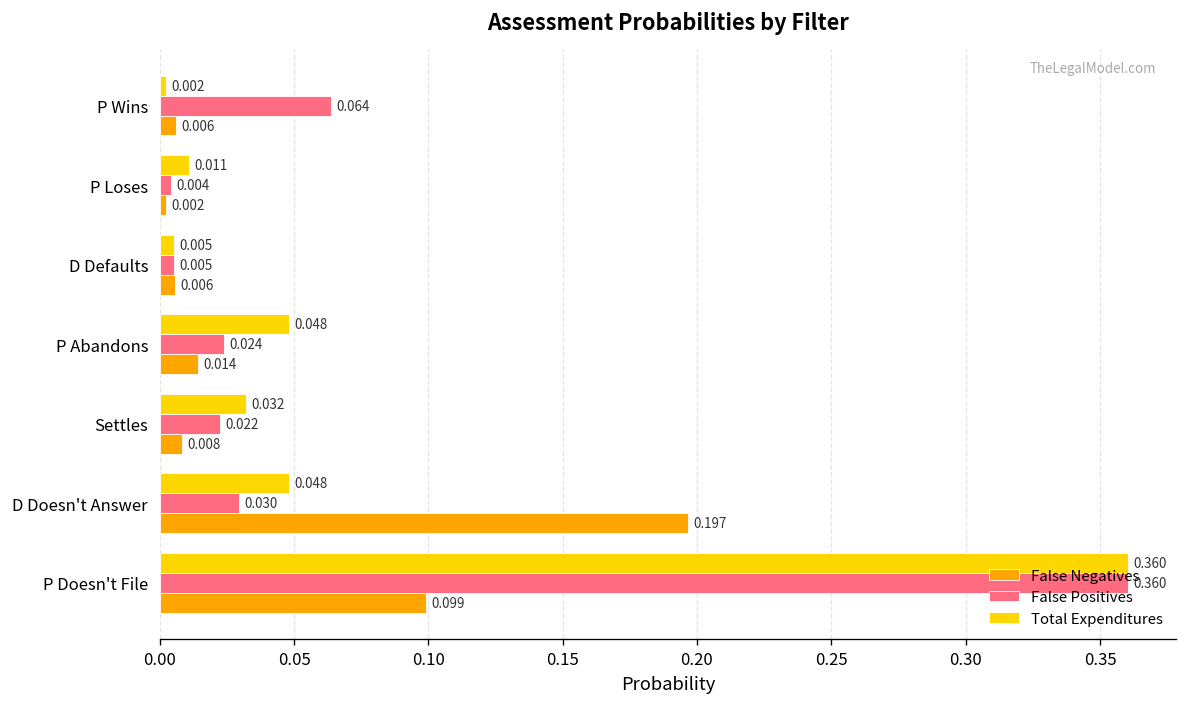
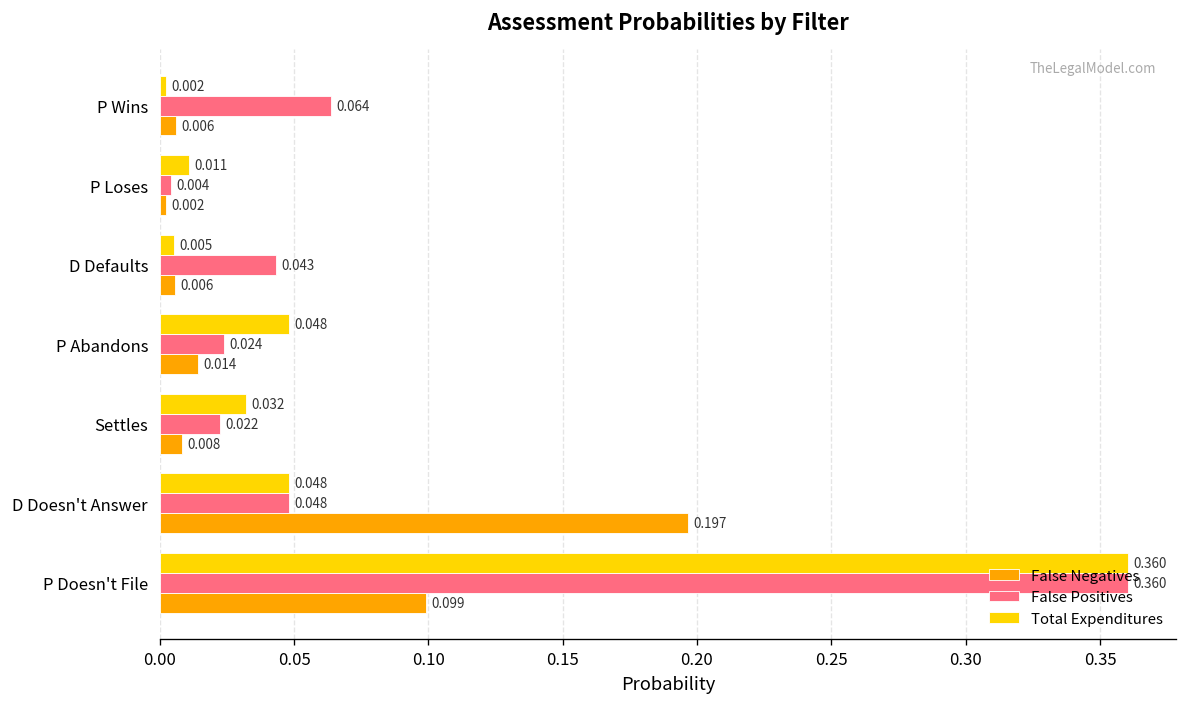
False Positives, D Defaults: 0.005 -> 0.043
False Positives, D Doesn't Answer: 0.030 -> 0.048
